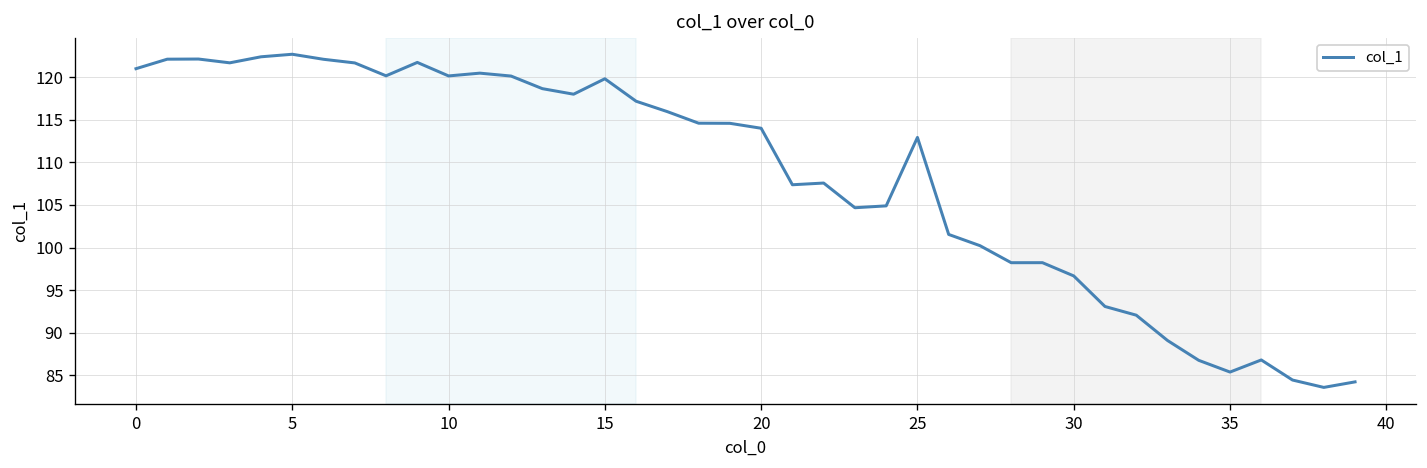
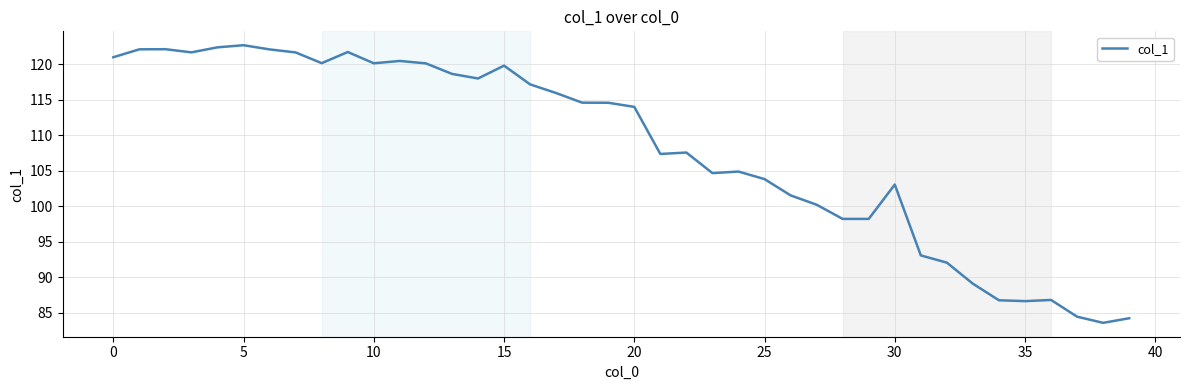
25: 113 -> 104
30: 97 -> 103
35: 85 -> 87
